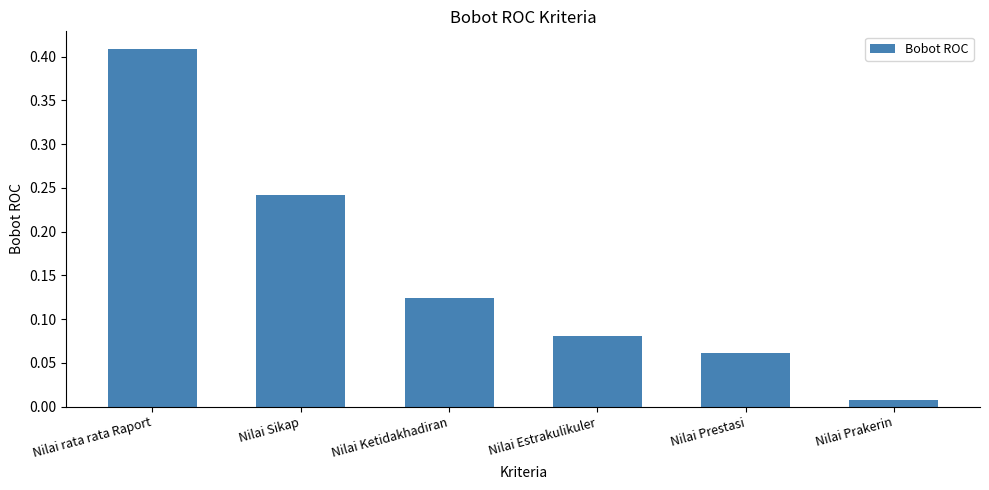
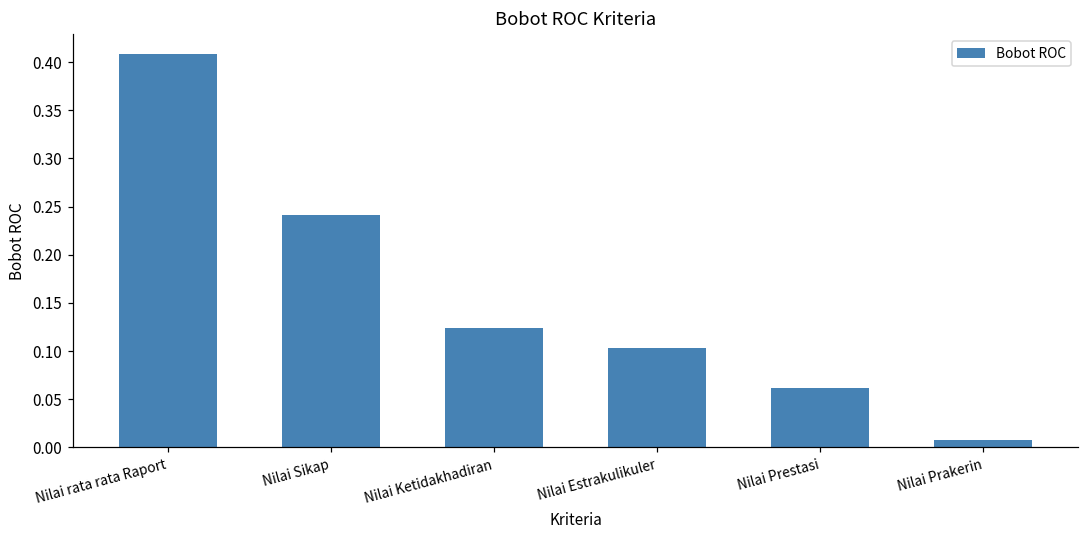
Nilai Estrakulikuler: 0.08 -> 0.10
